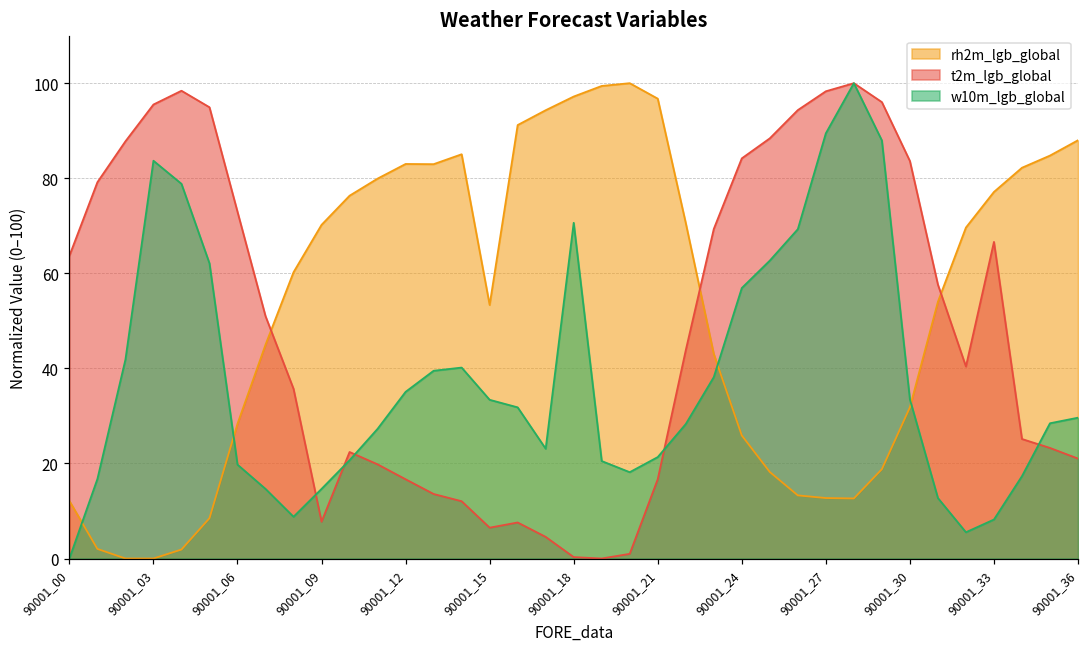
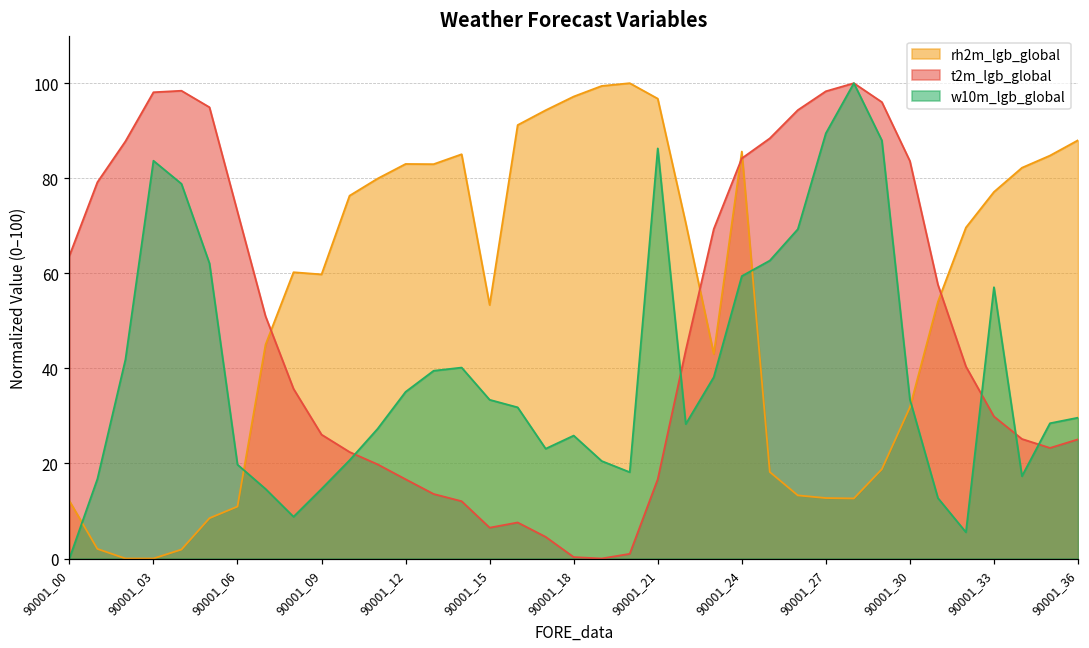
t2m_lgb_global, 90001_03: 96 -> 98
rh2m_lgb_global, 90001_06: 28 -> 11
rh2m_lgb_global, 90001_09: 70 -> 60
t2m_lgb_global, 90001_09: 8 -> 26
w10m_lgb_global, 90001_18: 71 -> 26
w10m_lgb_global, 90001_21: 21 -> 86
rh2m_lgb_global, 90001_24: 26 -> 86
w10m_lgb_global, 90001_24: 57 -> 59
t2m_lgb_global, 90001_33: 67 -> 30
w10m_lgb_global, 90001_33: 8 -> 57
t2m_lgb_global, 90001_36: 21 -> 25
